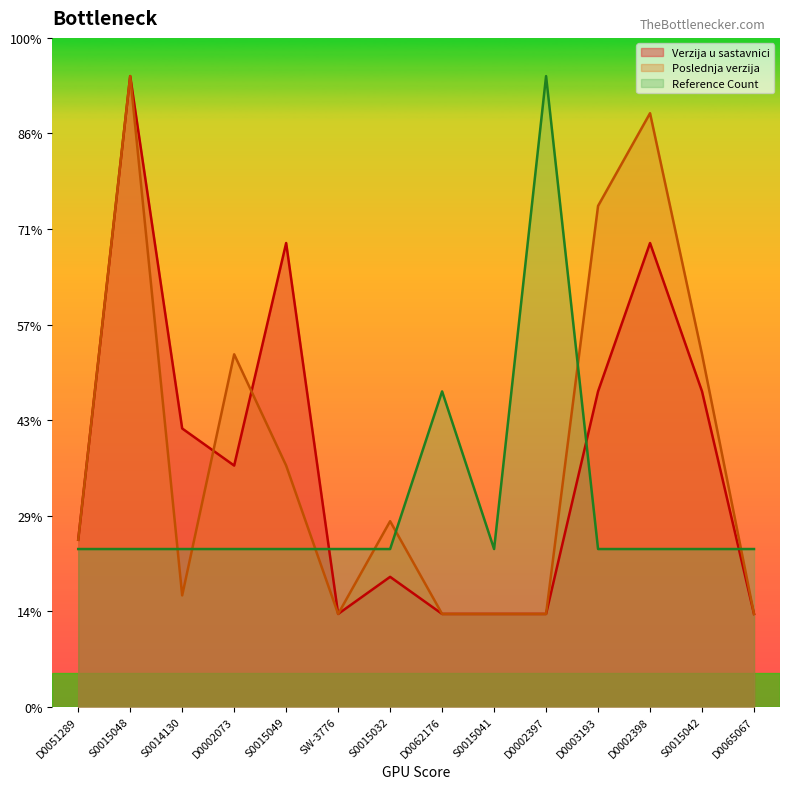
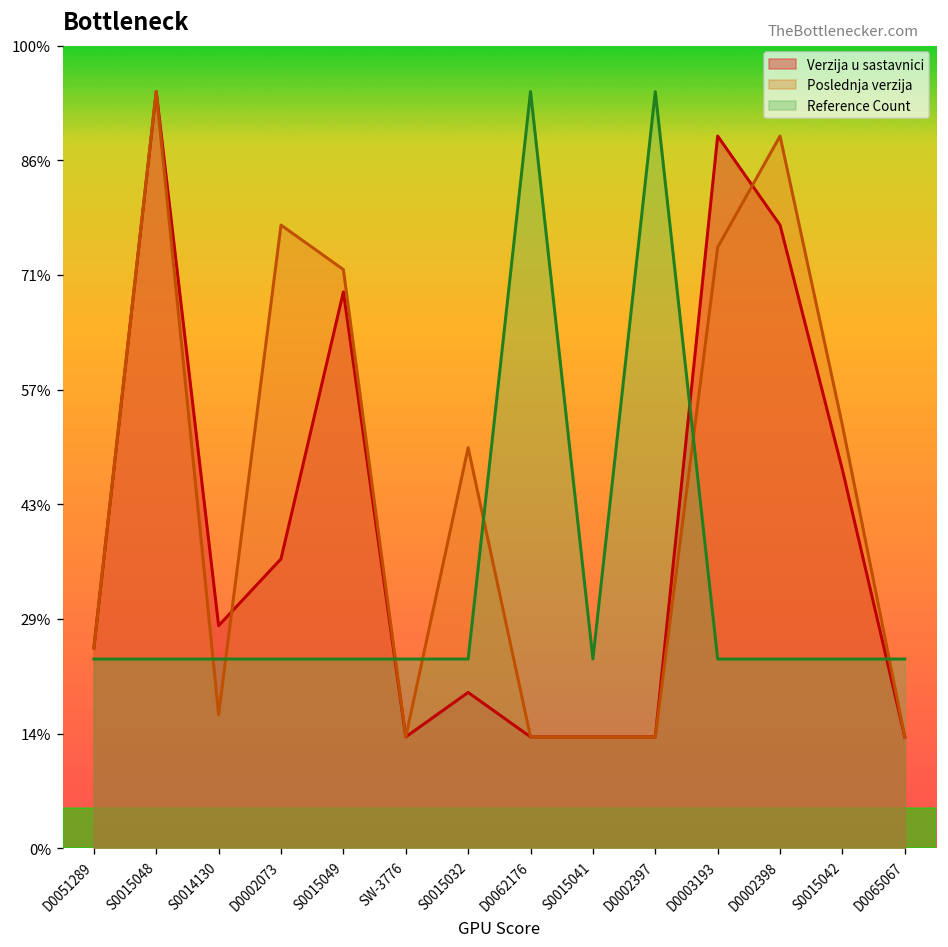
Verzija u sastavnici, S0014130: 42% -> 28%
Poslednja verzija, D0002073: 53% -> 78%
Poslednja verzija, S0015049: 36% -> 72%
Poslednja verzija, S0015032: 28% -> 50%
Reference Count, D0062176: 47% -> 94%
Verzija u sastavnici, D0003193: 47% -> 89%
Verzija u sastavnici, D0002398: 69% -> 78%
